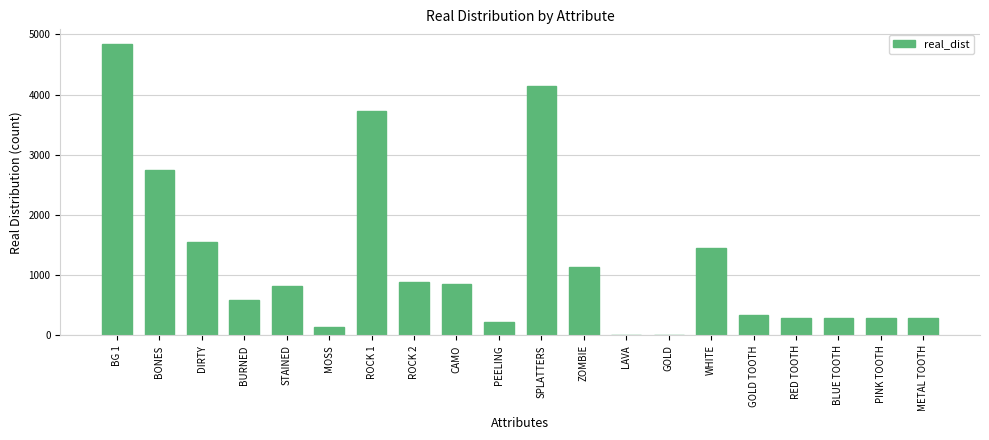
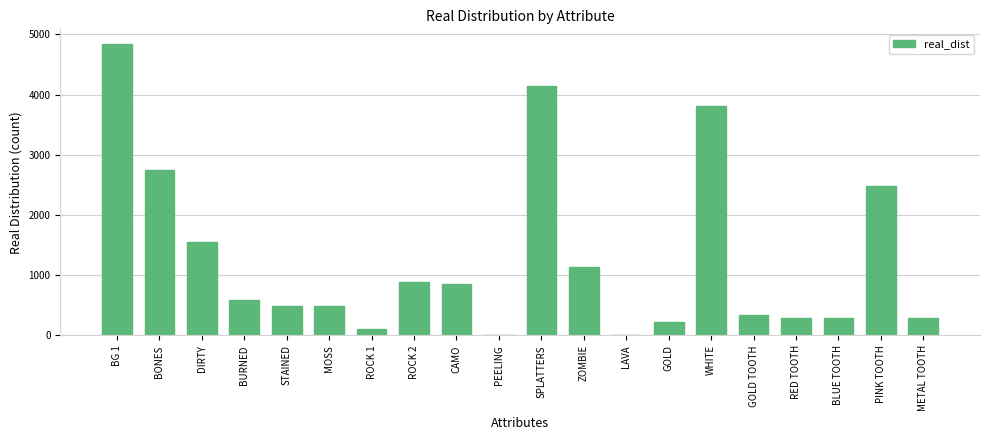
STAINED: 800 -> 500
MOSS: 100 -> 500
ROCK 1: 3700 -> 100
PEELING: 200 -> 0
GOLD: 0 -> 200
WHITE: 1500 -> 3800
PINK TOOTH: 300 -> 2500
